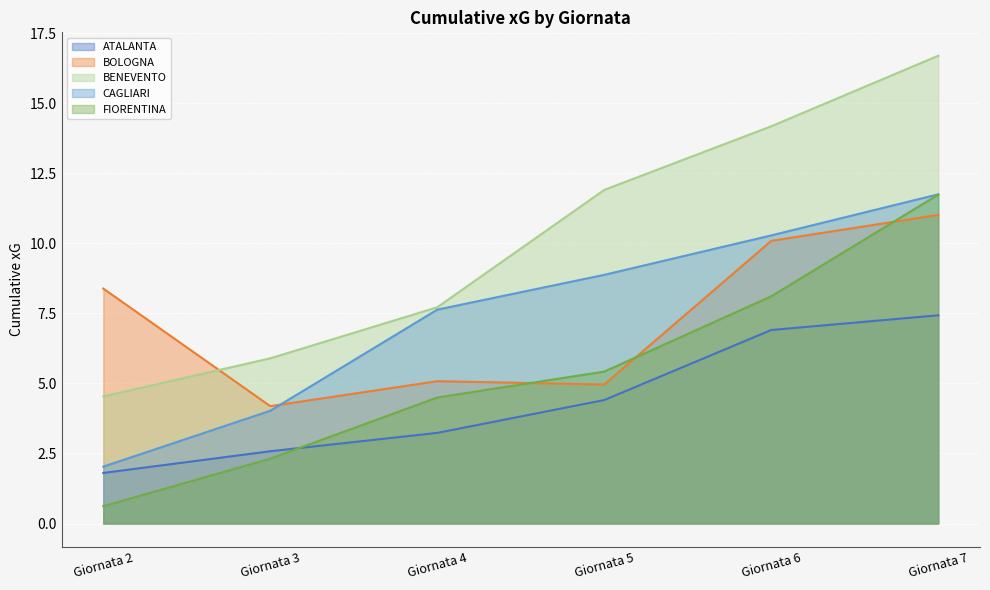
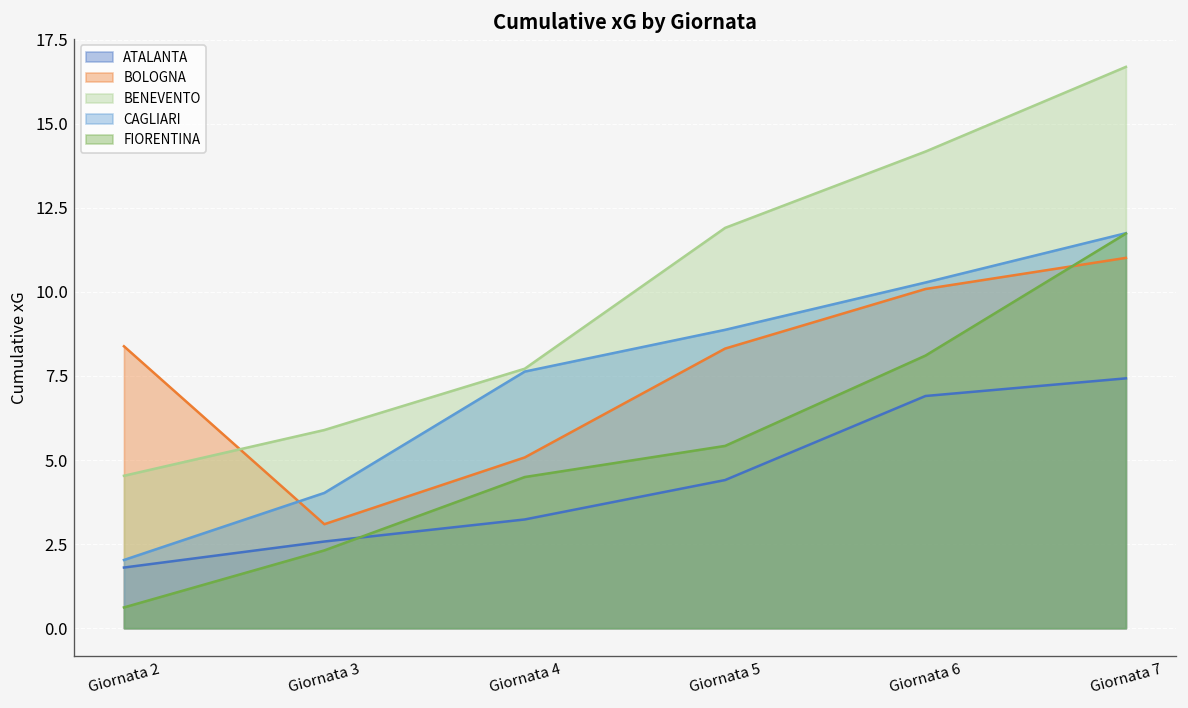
BOLOGNA, Giornata 3: 4.2 -> 3.1
BOLOGNA, Giornata 5: 5.0 -> 8.3
